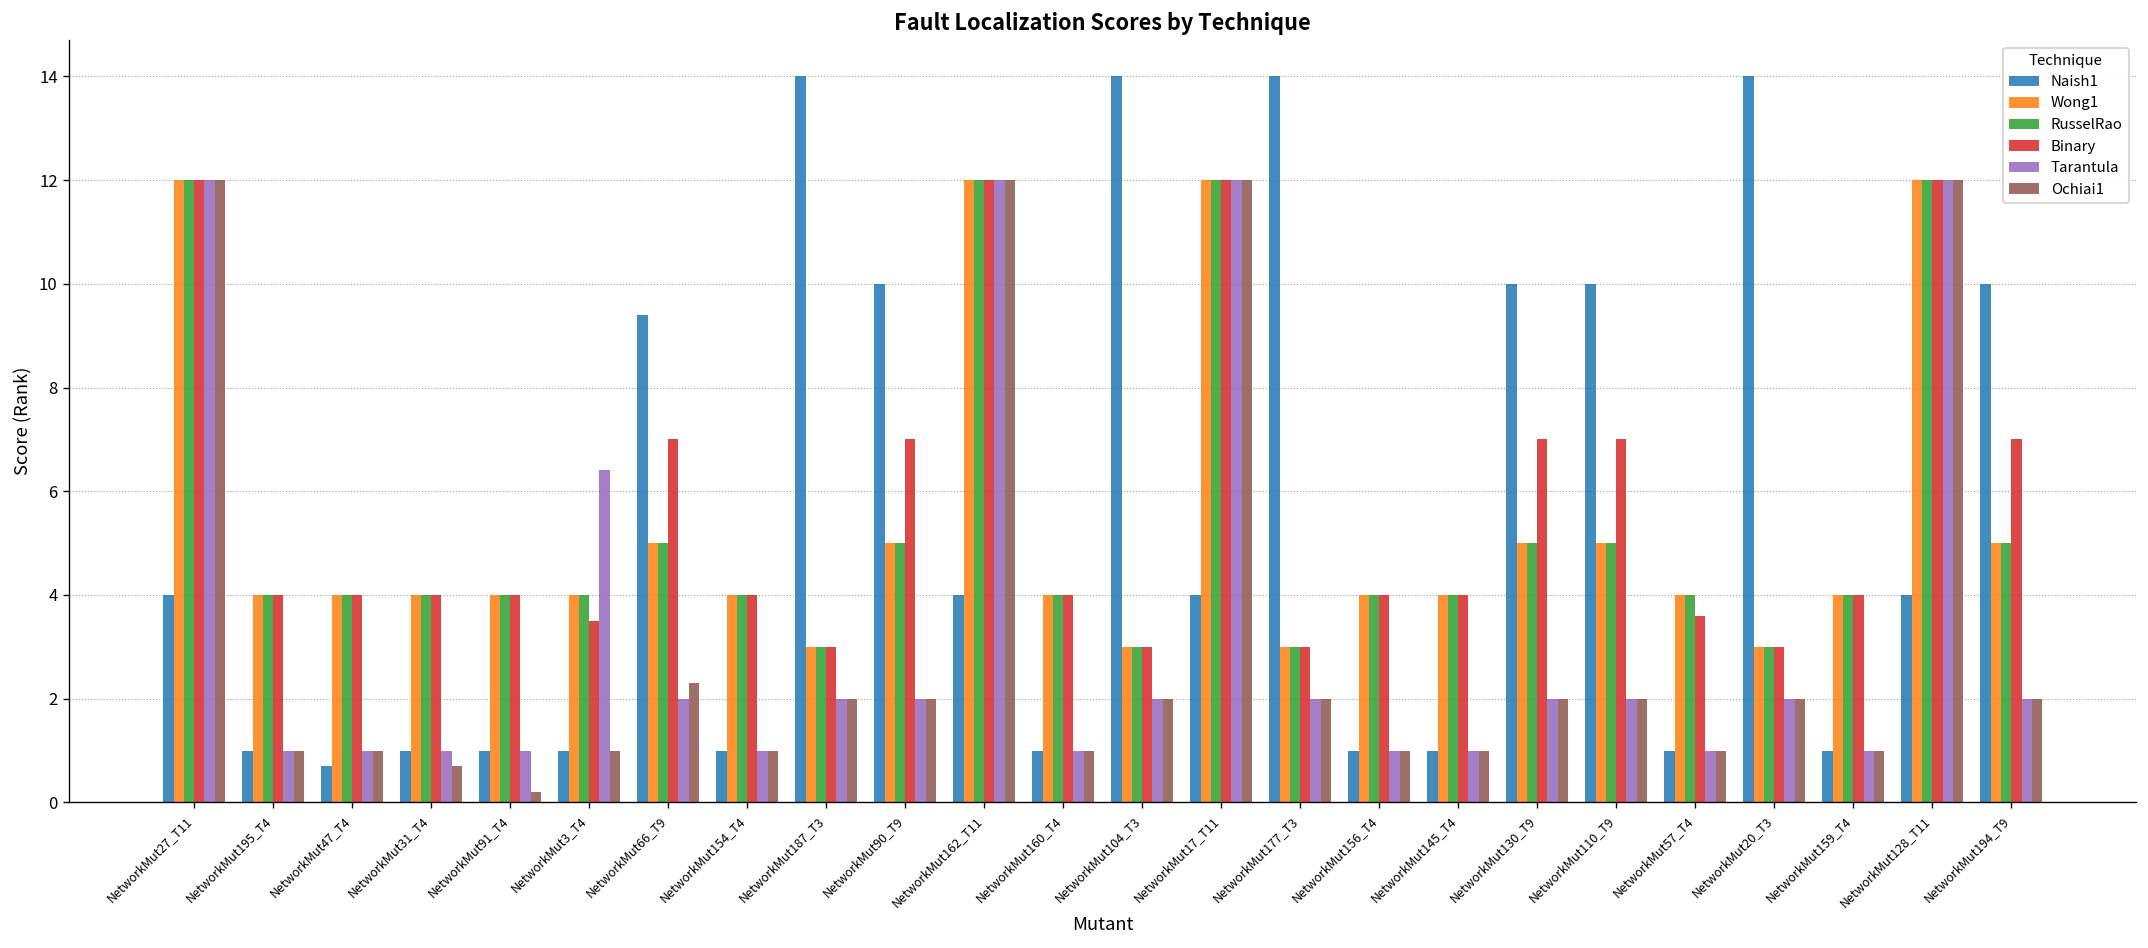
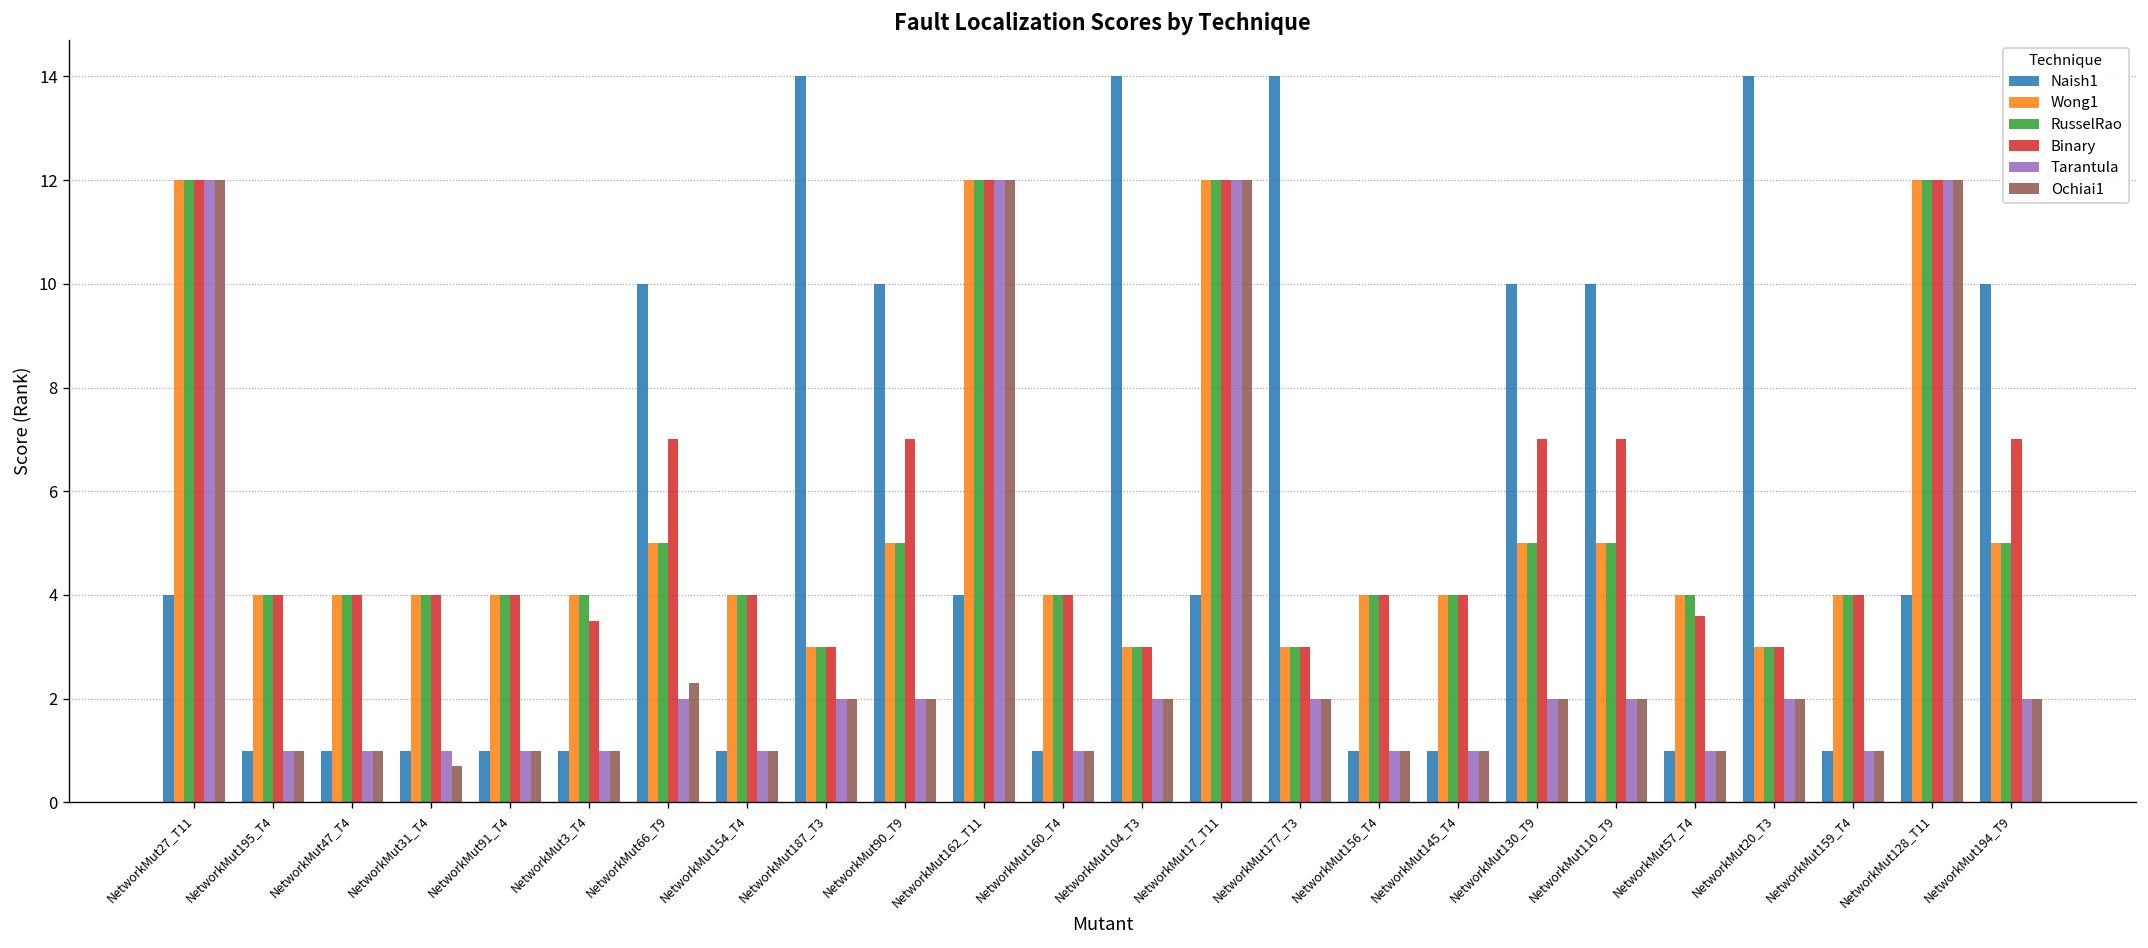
Naish1, NetworkMut47_T4: 0.7 -> 1.0
Ochiai1, NetworkMut91_T4: 0.2 -> 1.0
Tarantula, NetworkMut3_T4: 6.4 -> 1.0
Naish1, NetworkMut66_T9: 9.4 -> 10.0
